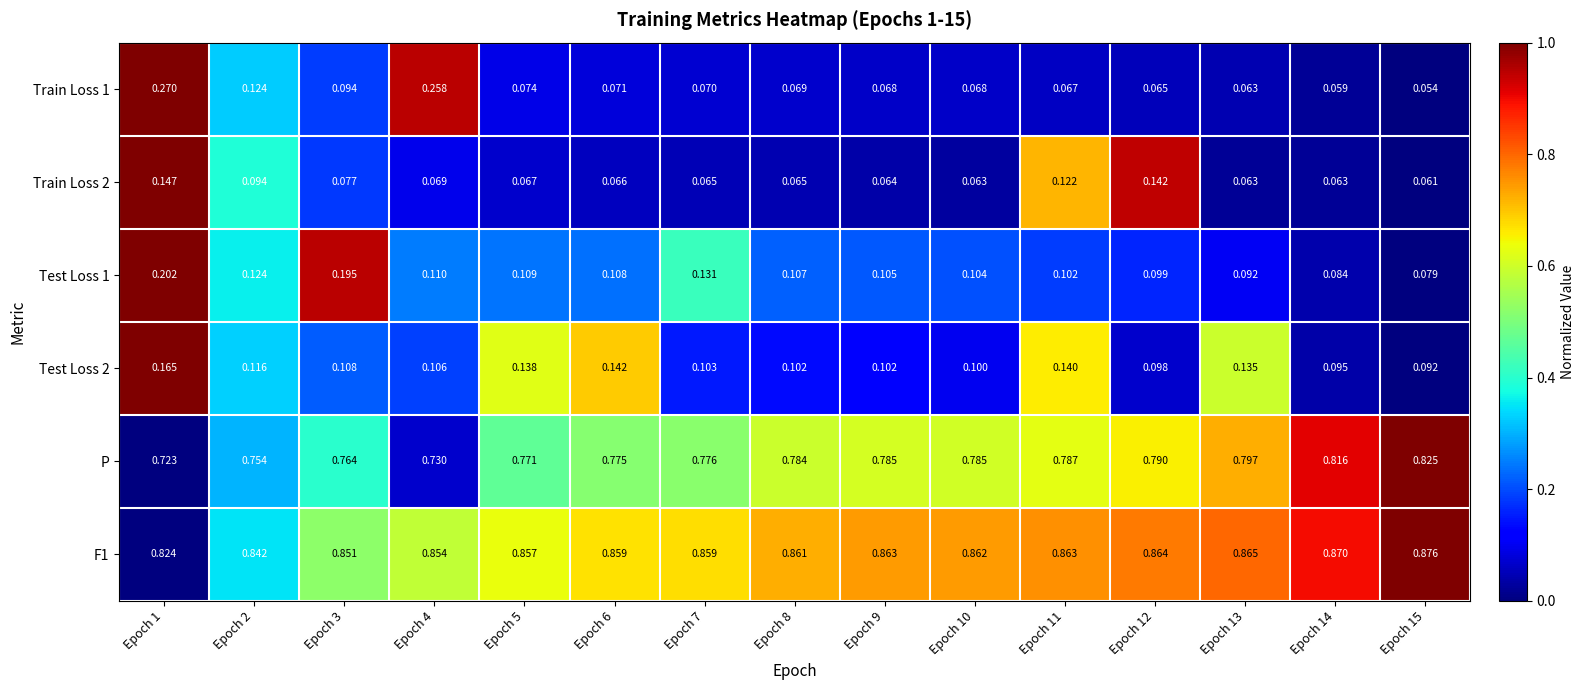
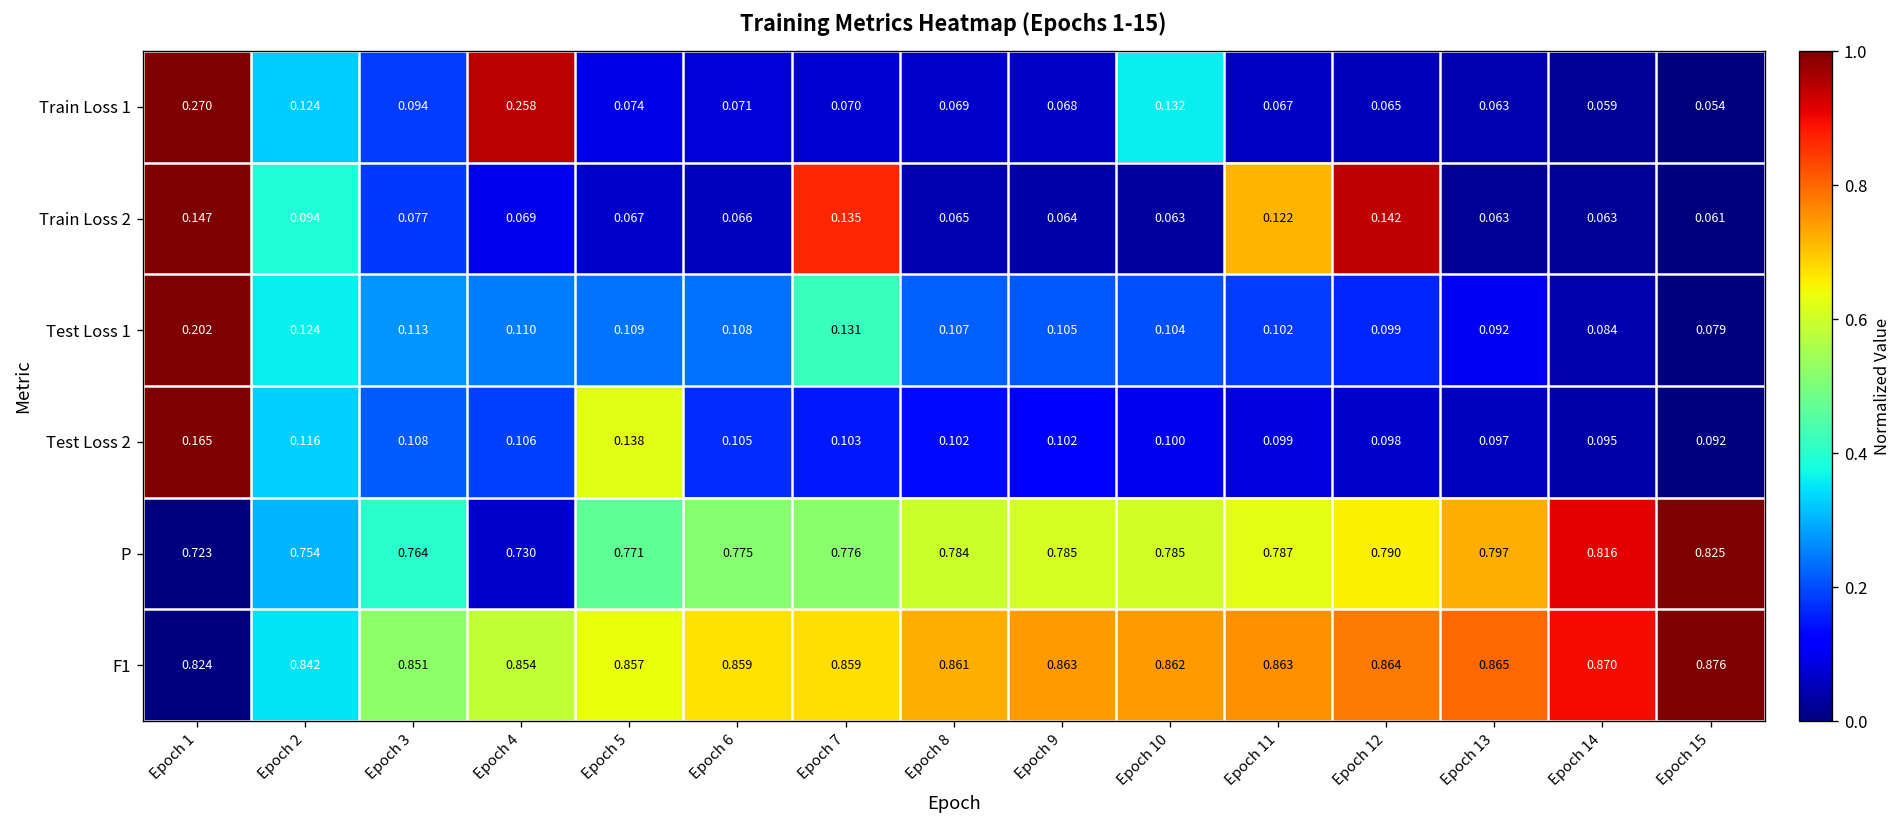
Train Loss 1, Epoch 10: 0.068 -> 0.132
Train Loss 2, Epoch 7: 0.065 -> 0.135
Test Loss 1, Epoch 3: 0.195 -> 0.113
Test Loss 2, Epoch 6: 0.142 -> 0.105
Test Loss 2, Epoch 11: 0.140 -> 0.099
Test Loss 2, Epoch 13: 0.135 -> 0.097
